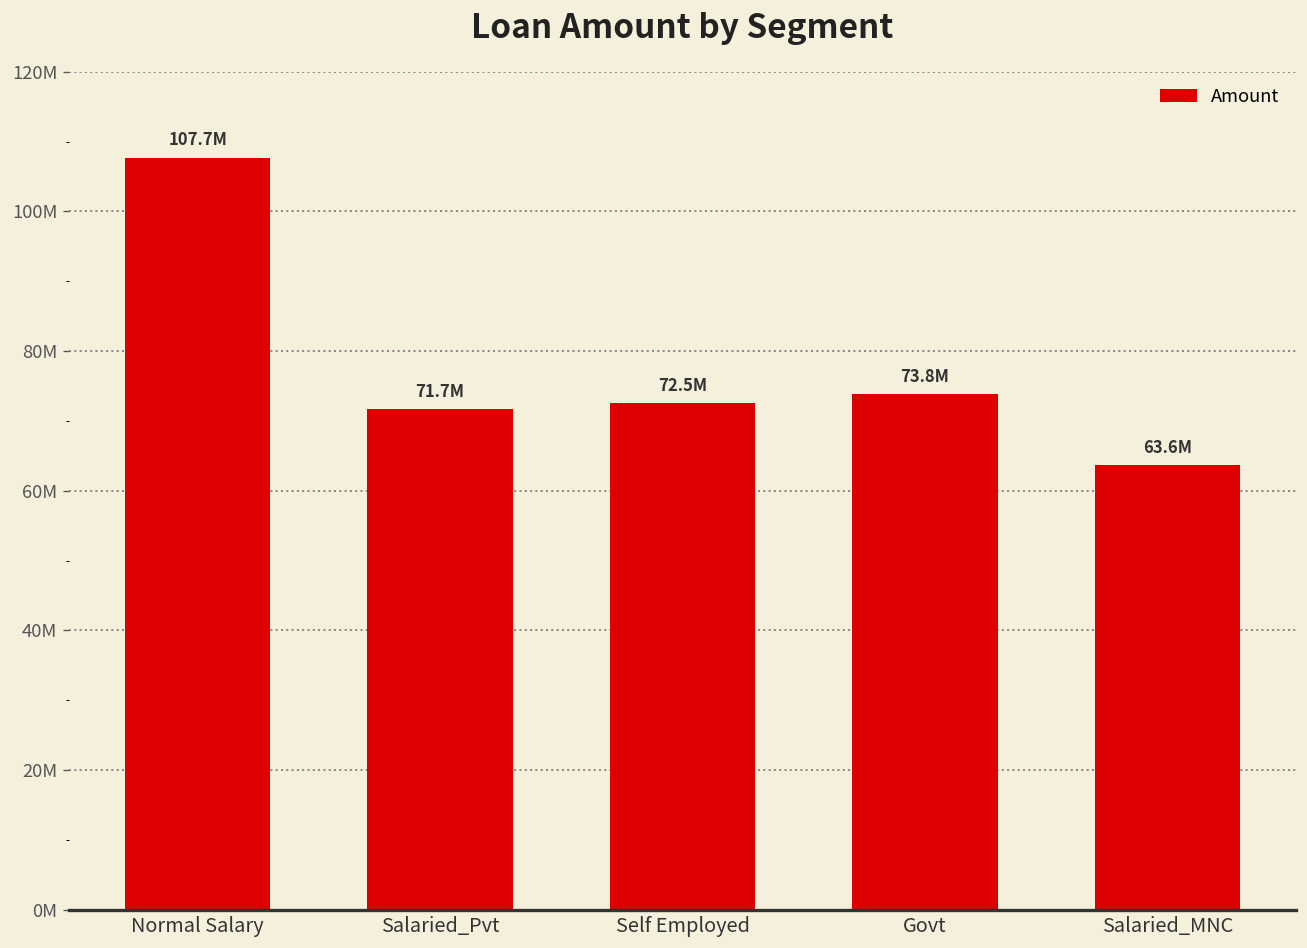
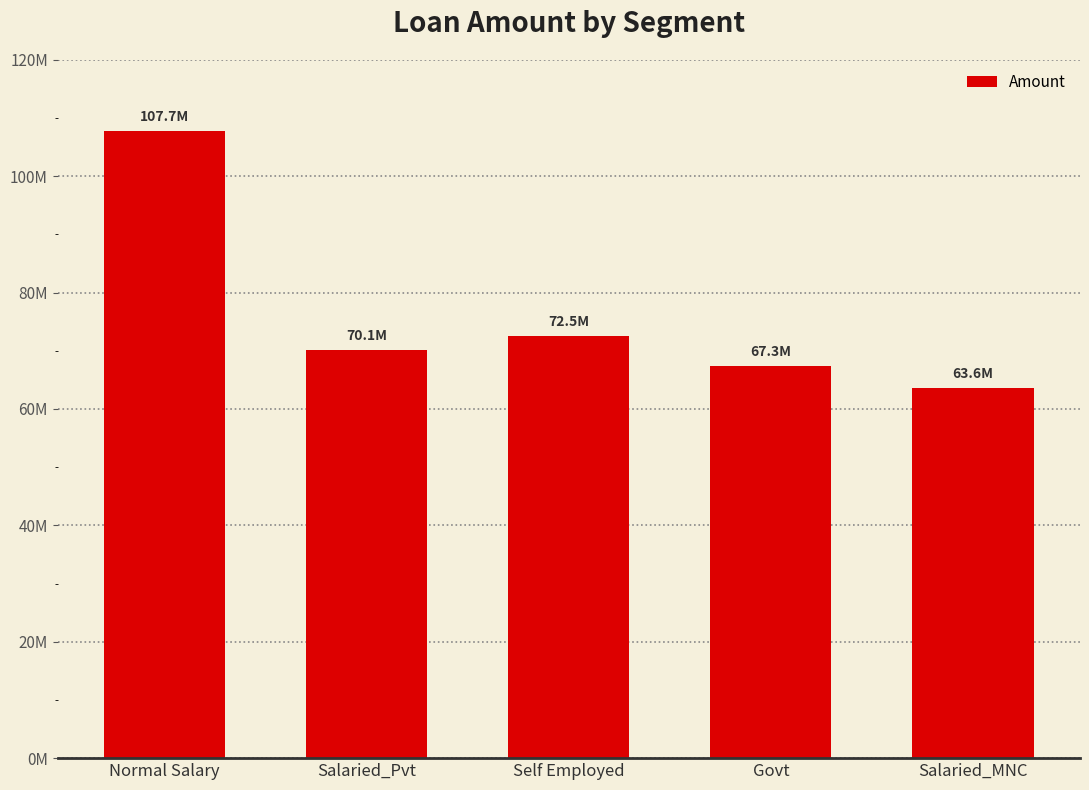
Salaried_Pvt: 71.7M -> 70.1M
Govt: 73.8M -> 67.3M
